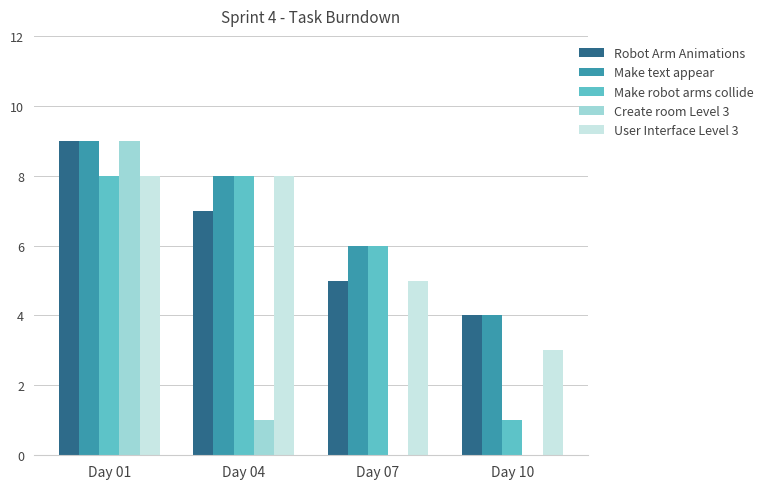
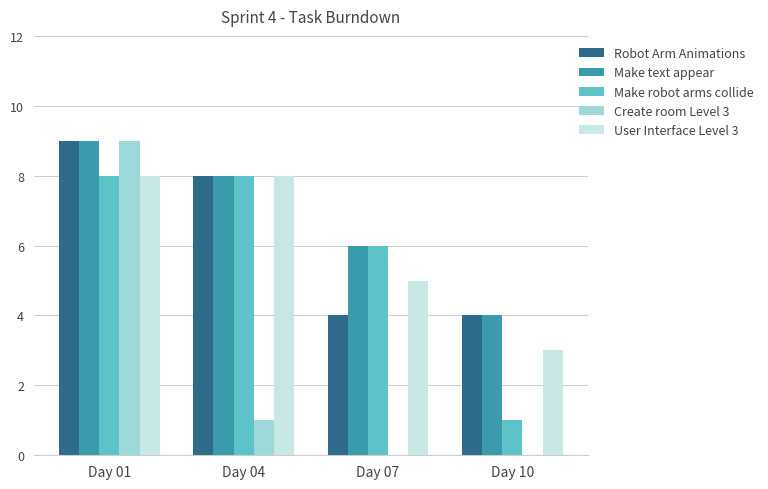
Robot Arm Animations, Day 04: 7 -> 8
Robot Arm Animations, Day 07: 5 -> 4
